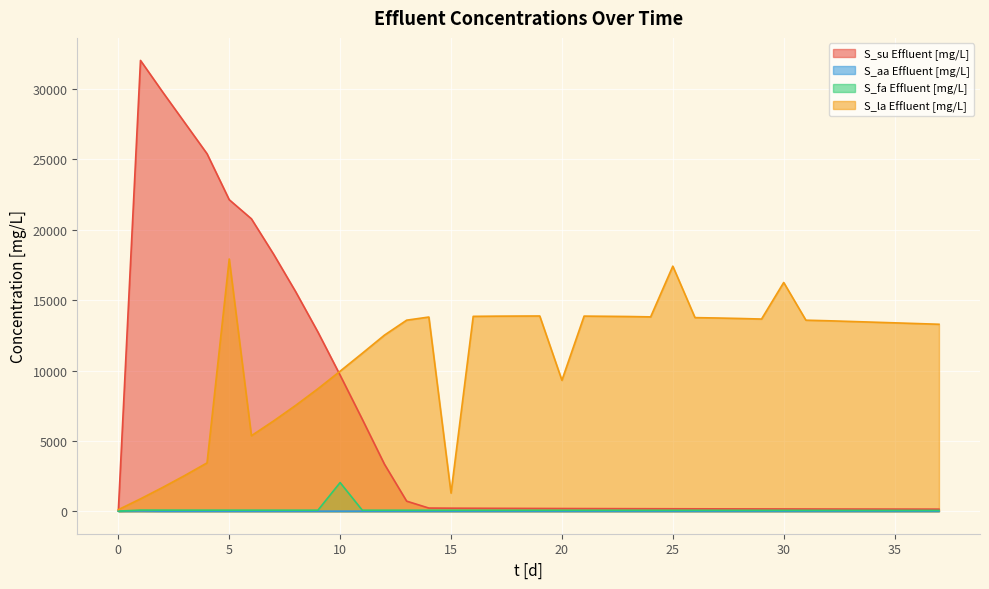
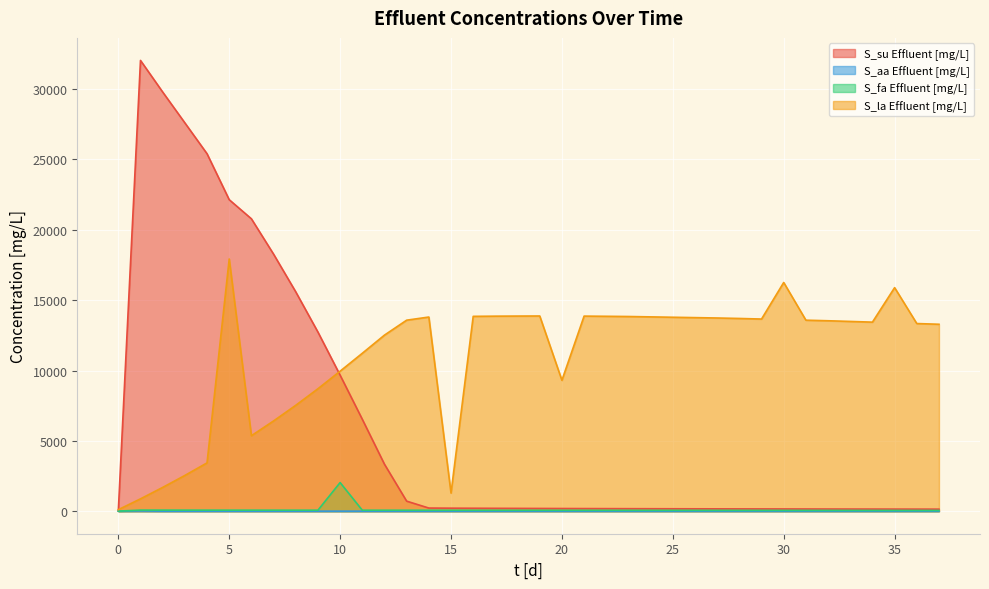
S_la Effluent [mg/L], 25: 17400 -> 13800
S_la Effluent [mg/L], 35: 13400 -> 15900
